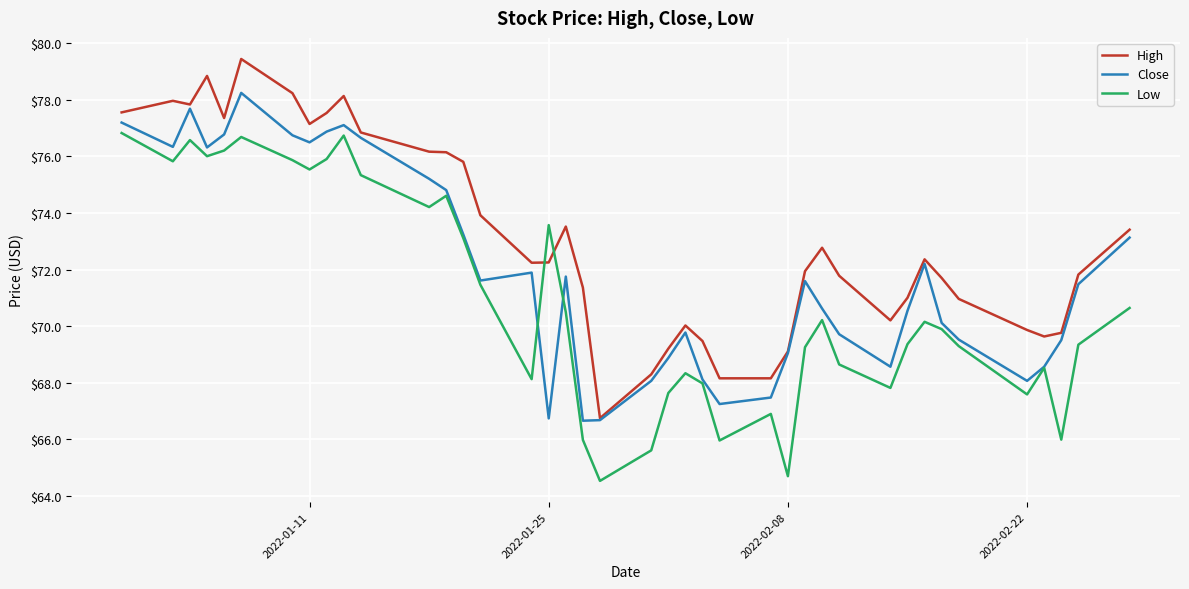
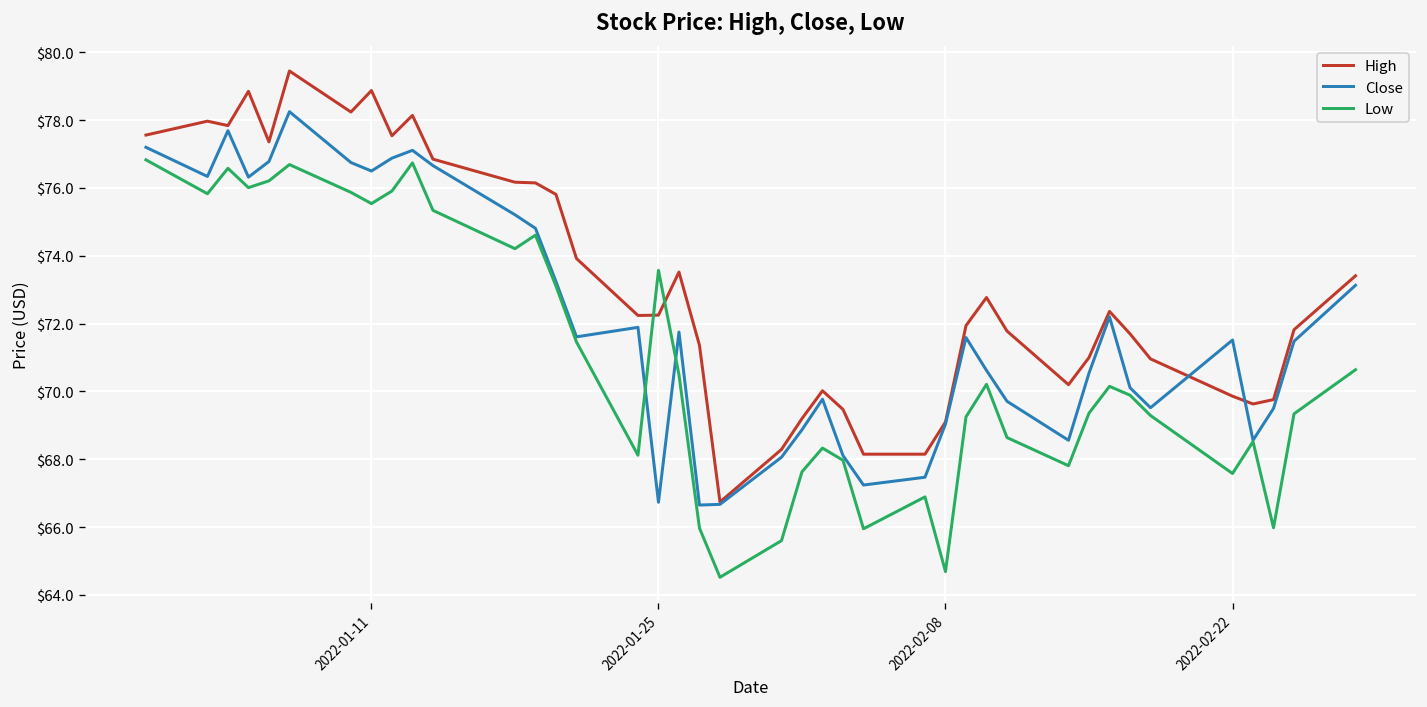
High, 2022-01-11: $77.2 -> $78.9
Close, 2022-02-22: $68.1 -> $71.5
